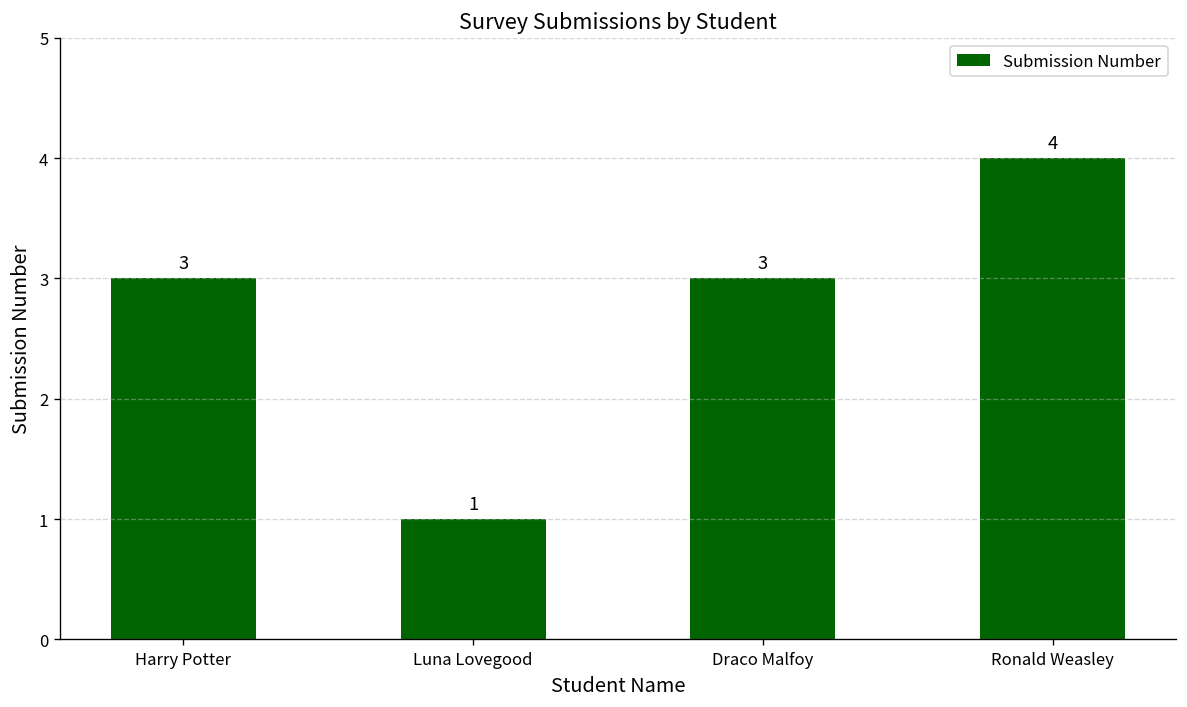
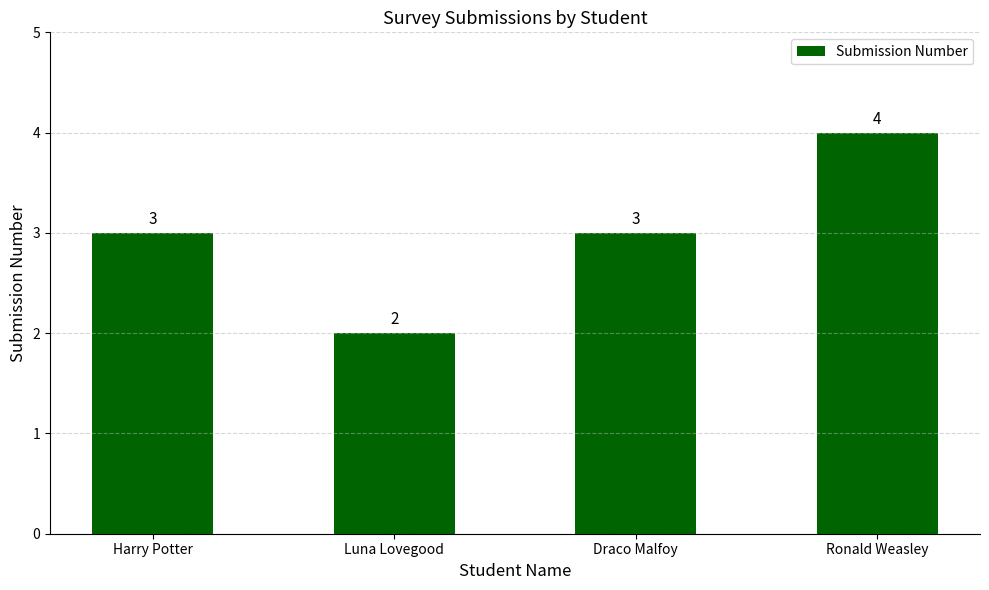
Luna Lovegood: 1 -> 2
